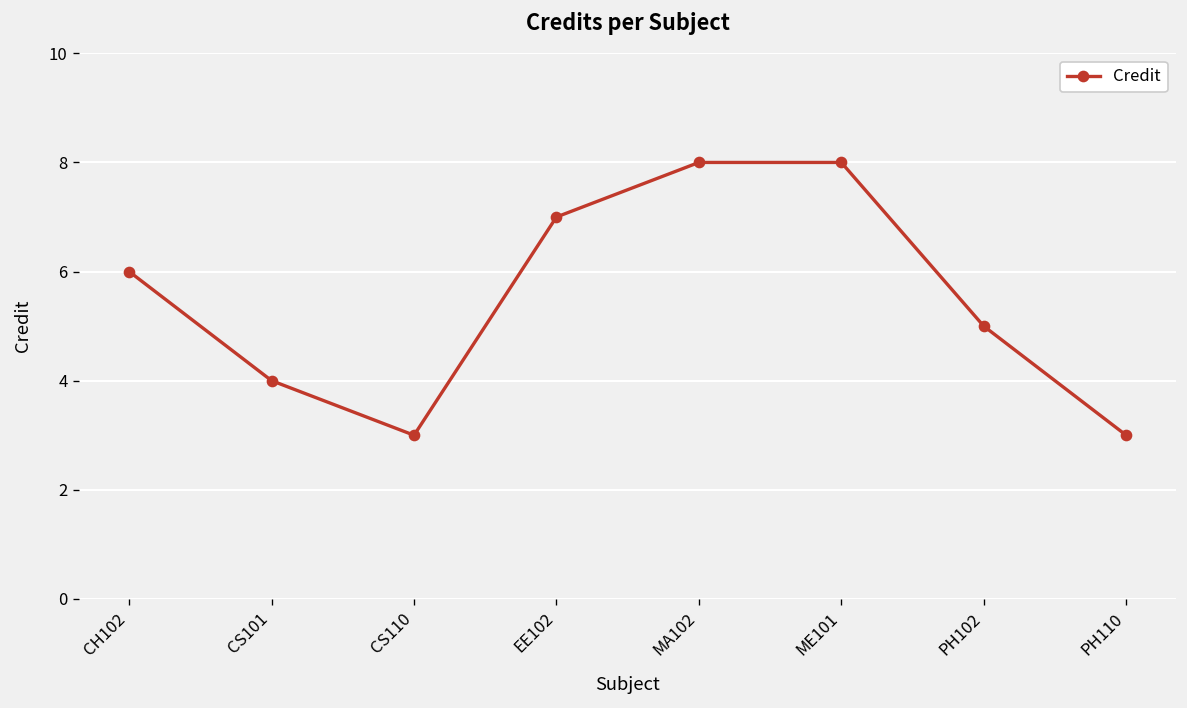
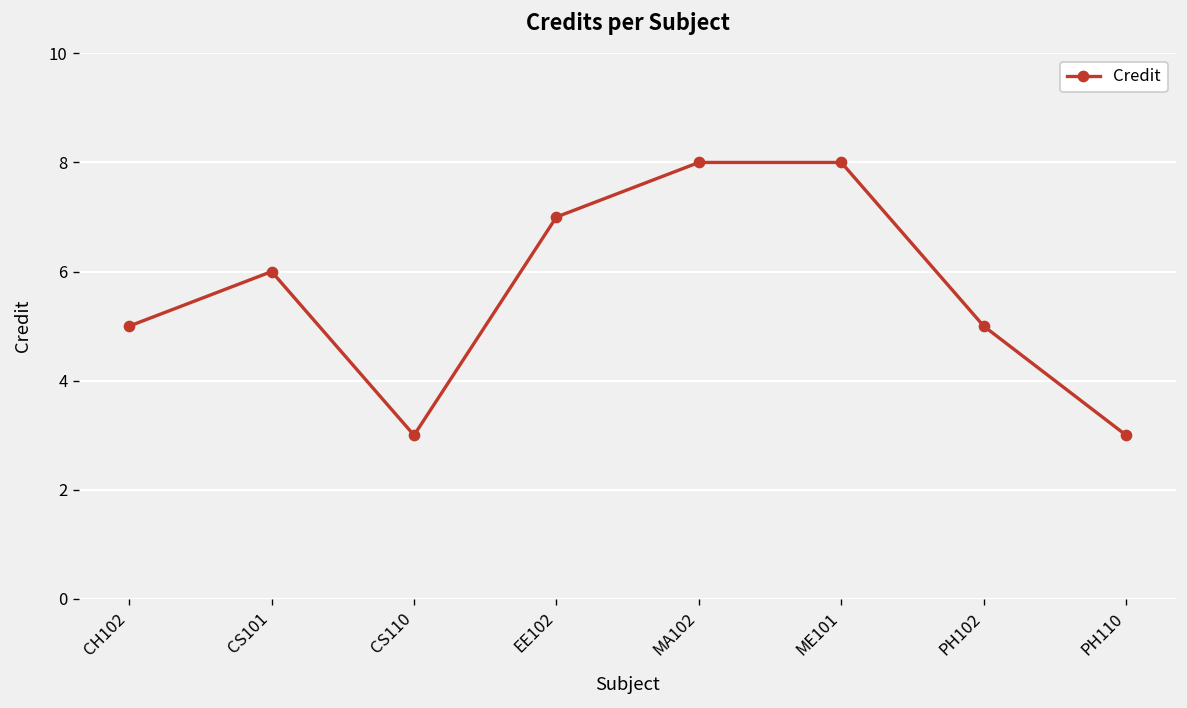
CH102: 6 -> 5
CS101: 4 -> 6
